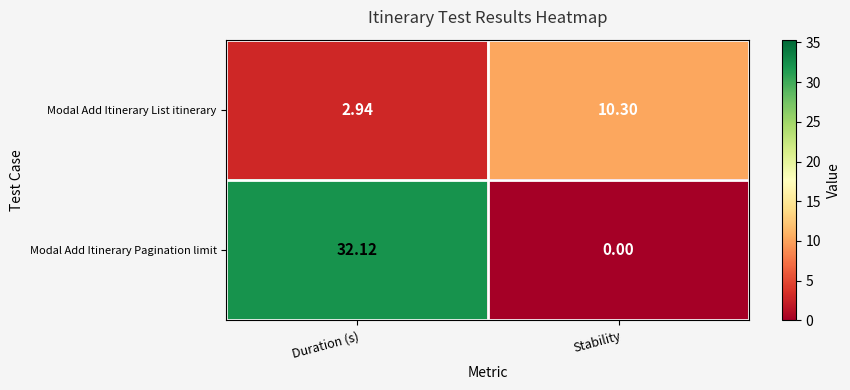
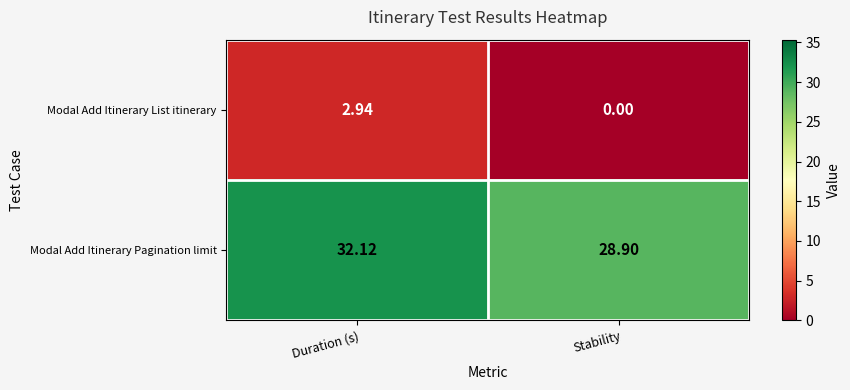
Modal Add Itinerary List itinerary, Stability: 10.30 -> 0.00
Modal Add Itinerary Pagination limit, Stability: 0.00 -> 28.90
